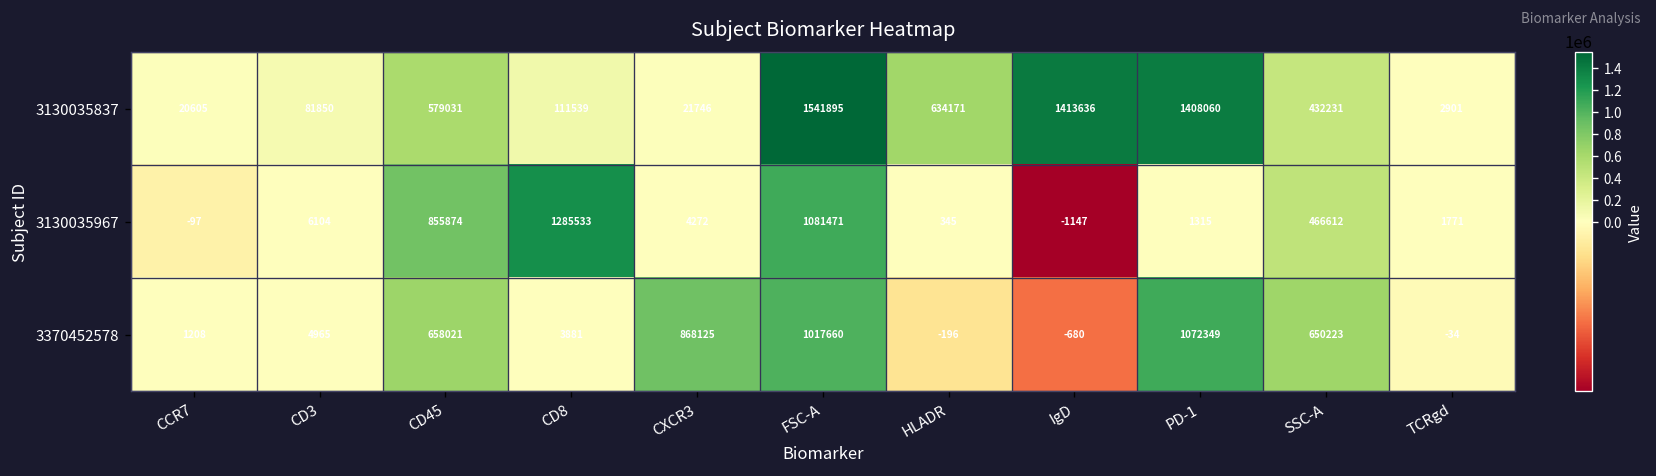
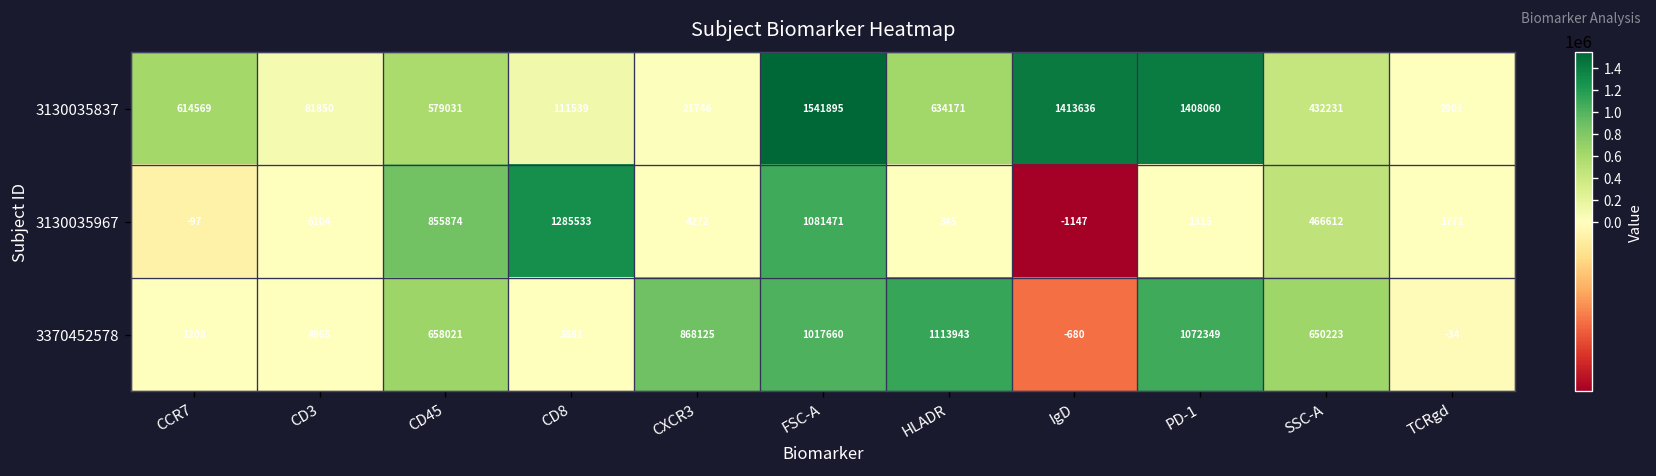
3130035837, CCR7: 20605 -> 614569
3370452578, HLADR: -196 -> 1113943
